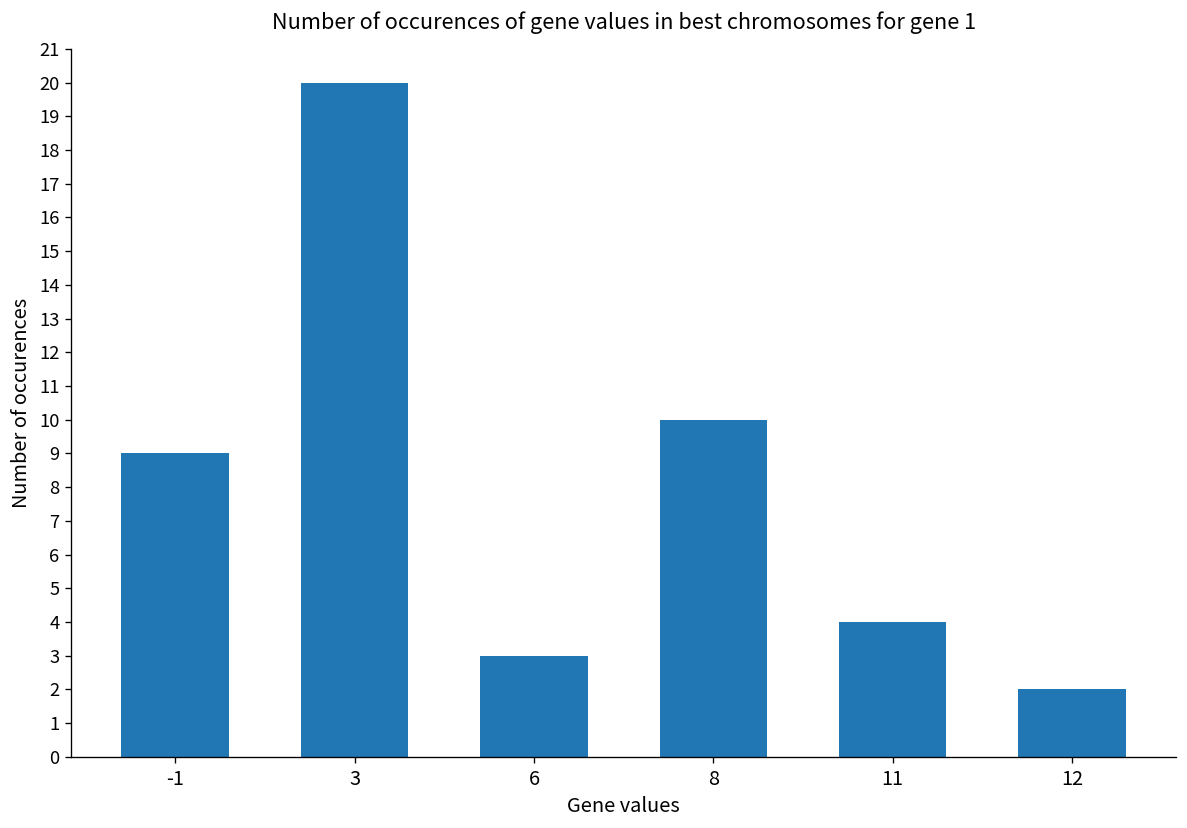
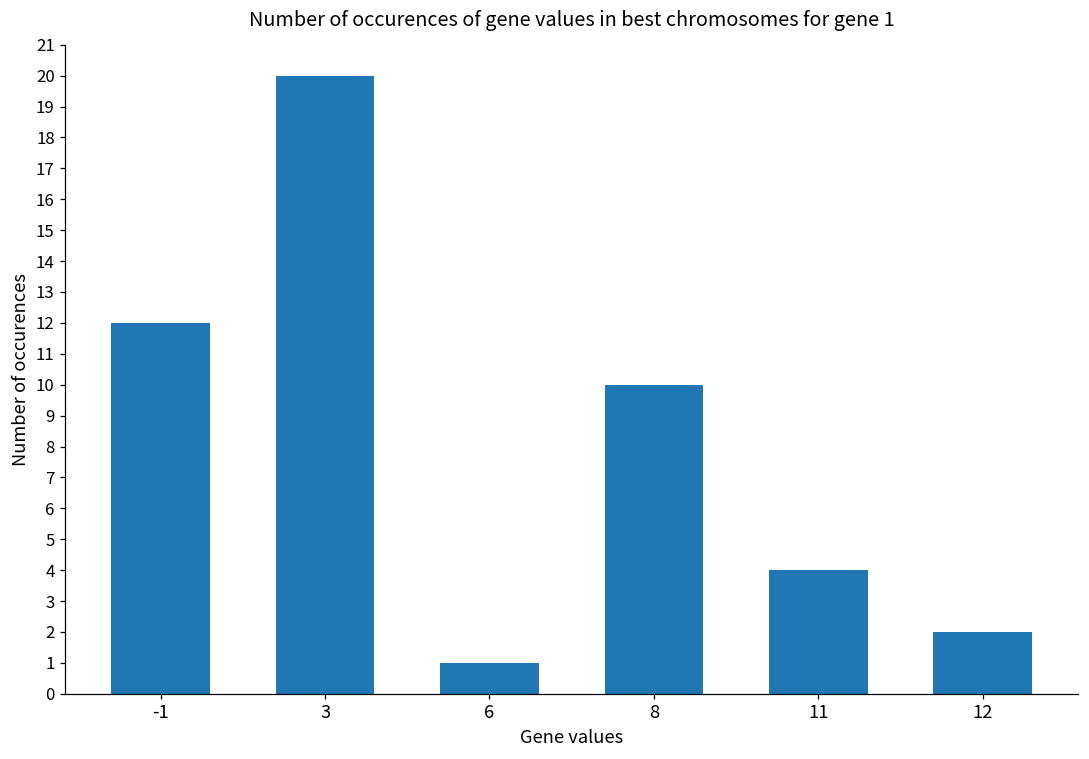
-1: 9 -> 12
6: 3 -> 1
